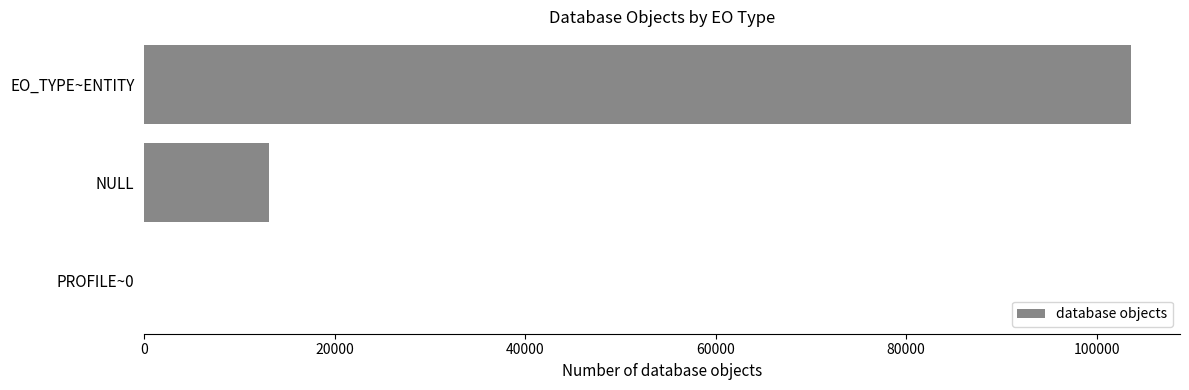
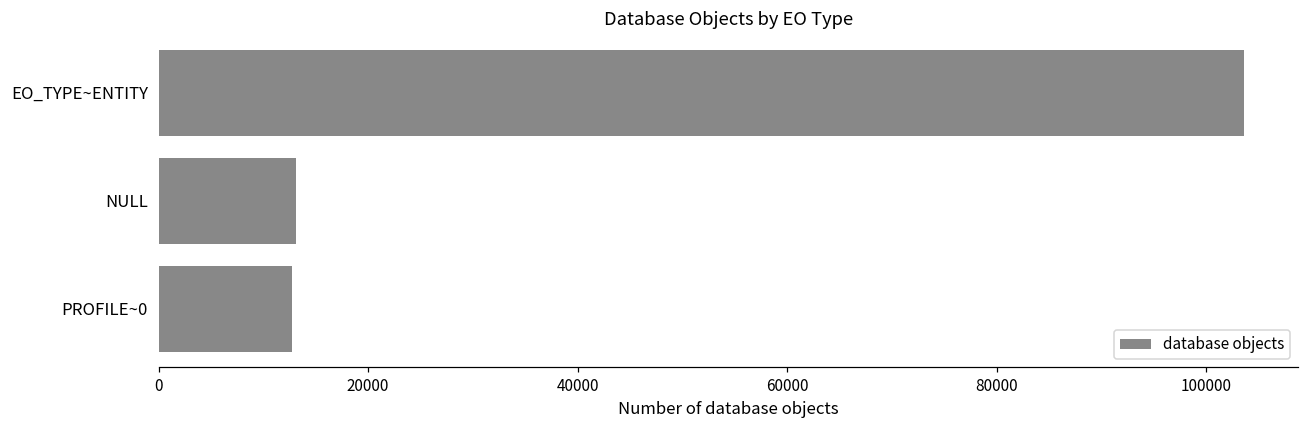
PROFILE~0: 0 -> 13000
